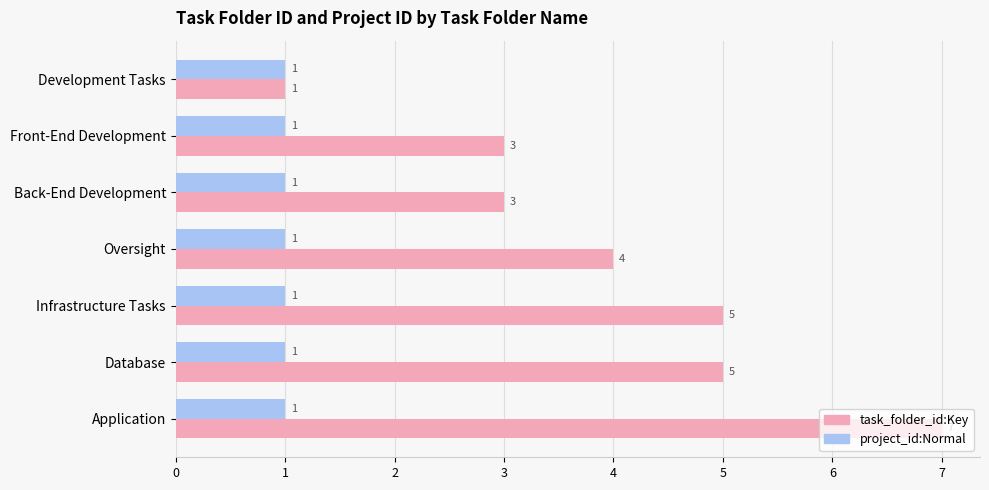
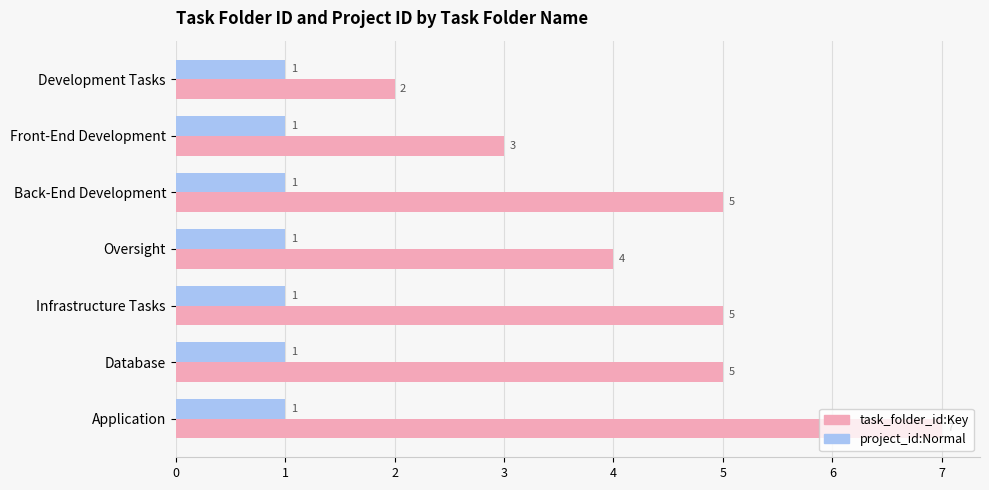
task_folder_id:Key, Development Tasks: 1 -> 2
task_folder_id:Key, Back-End Development: 3 -> 5
